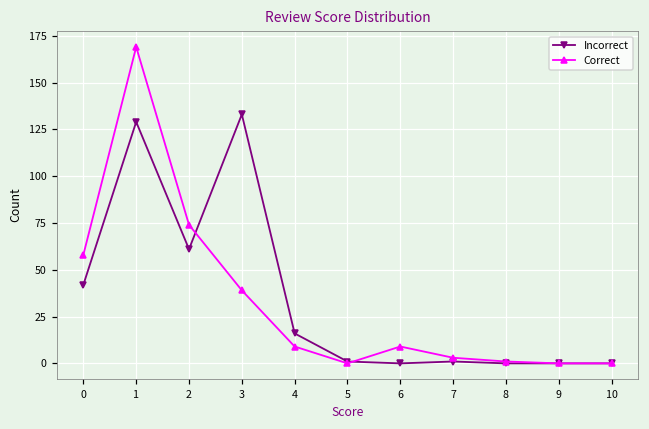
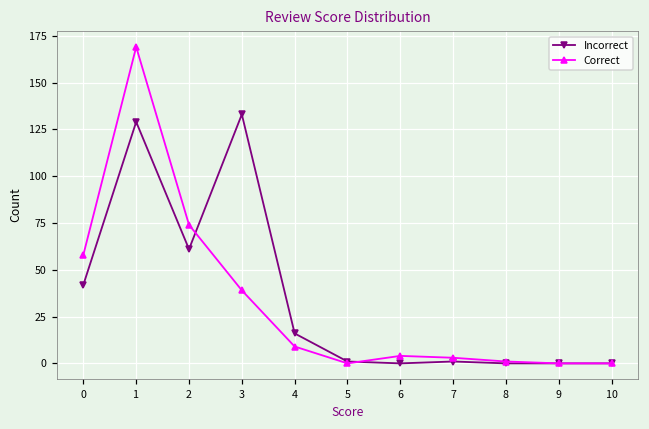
Correct, 6: 9 -> 4
